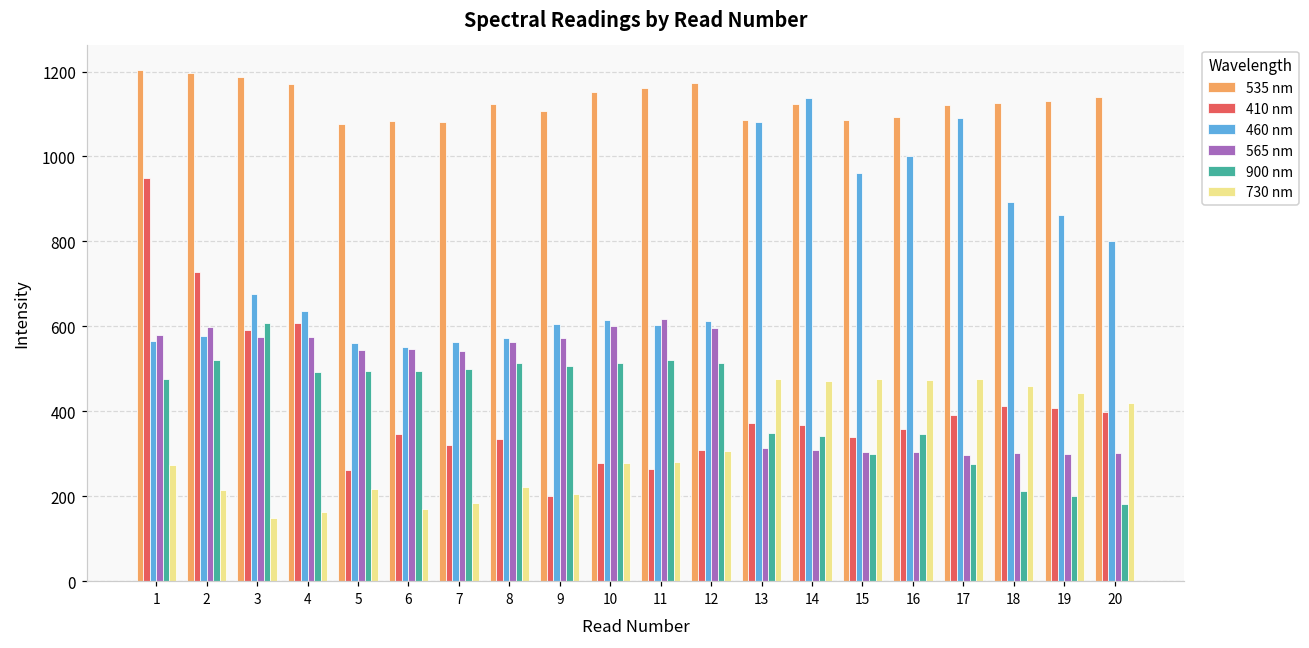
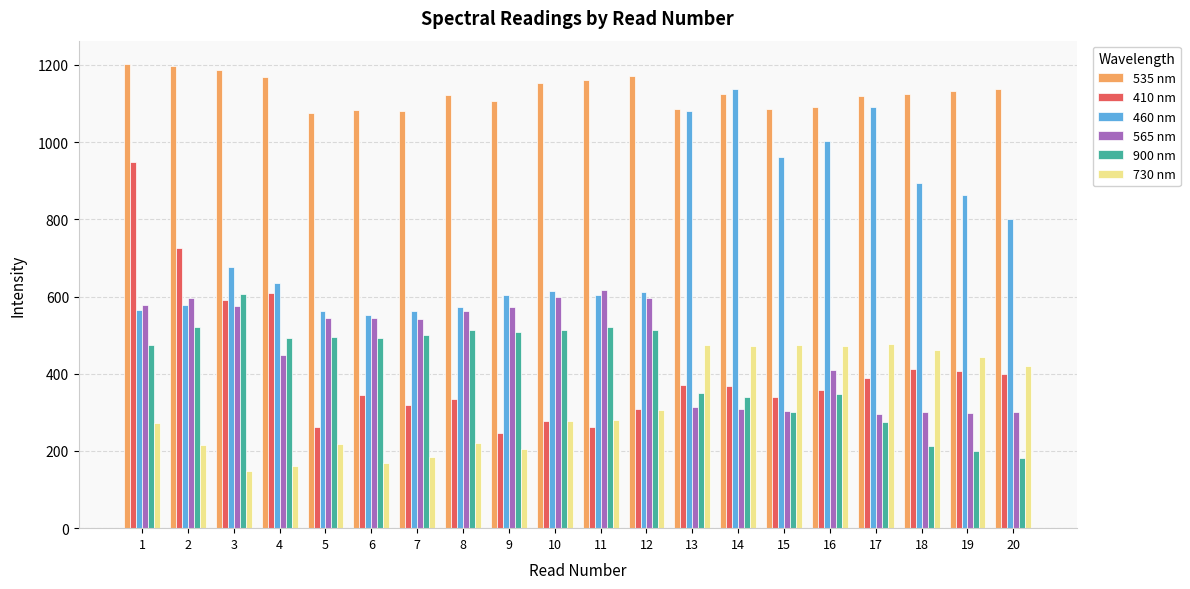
565 nm, 4: 570 -> 450
410 nm, 9: 200 -> 250
565 nm, 16: 300 -> 410
